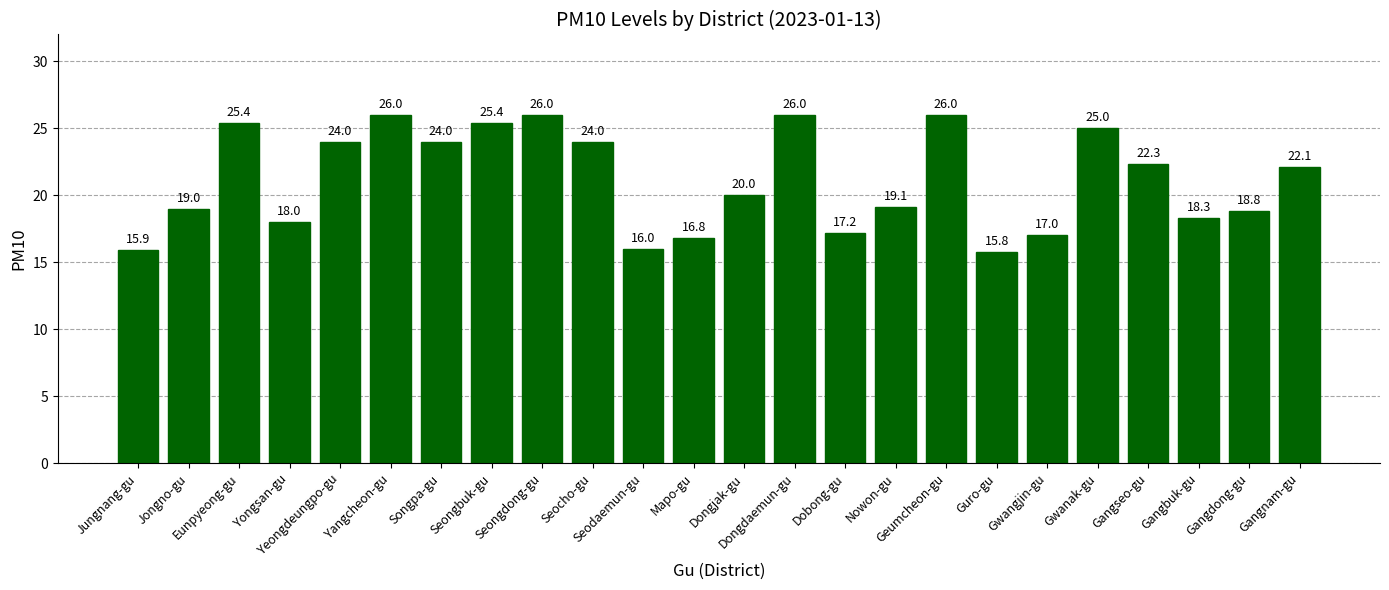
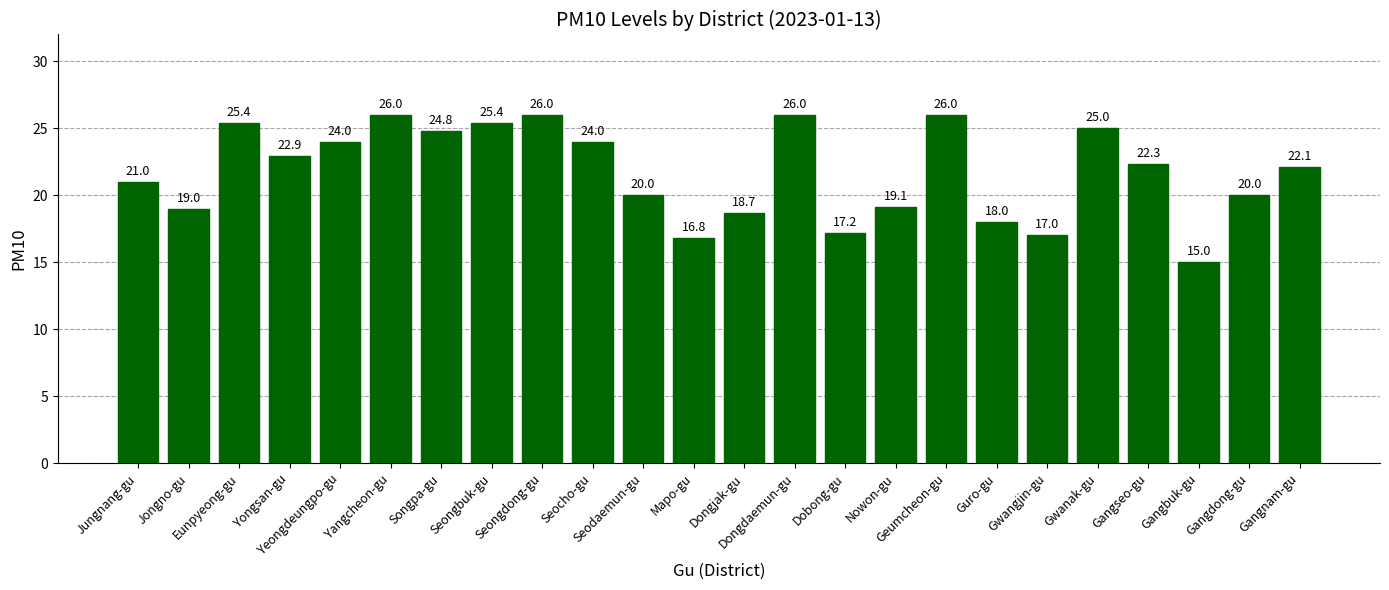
Jungnang-gu: 15.9 -> 21.0
Yongsan-gu: 18.0 -> 22.9
Songpa-gu: 24.0 -> 24.8
Seodaemun-gu: 16.0 -> 20.0
Dongjak-gu: 20.0 -> 18.7
Guro-gu: 15.8 -> 18.0
Gangbuk-gu: 18.3 -> 15.0
Gangdong-gu: 18.8 -> 20.0
